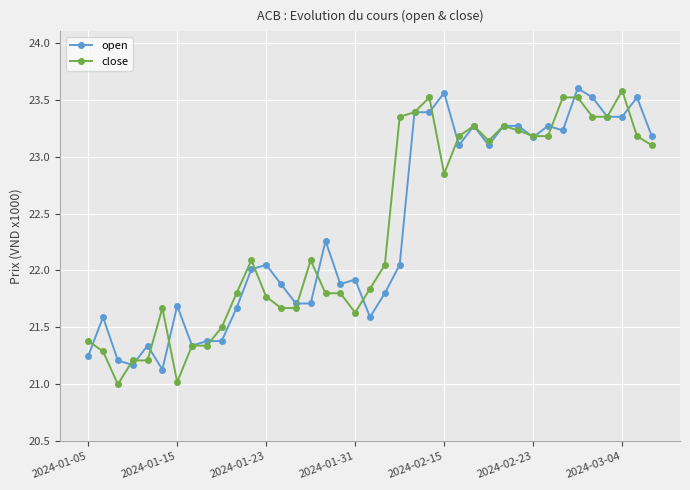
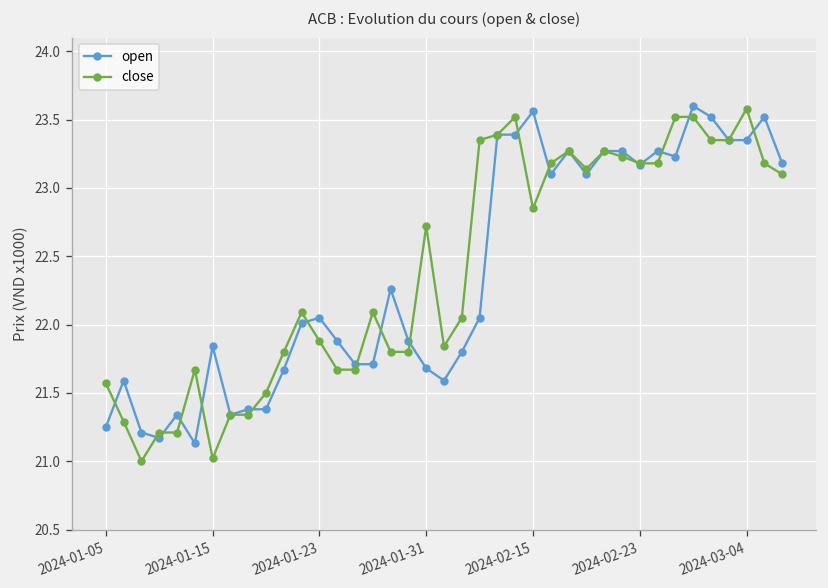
close, 2024-01-05: 21.38 -> 21.57
open, 2024-01-15: 21.69 -> 21.84
close, 2024-01-23: 21.77 -> 21.88
open, 2024-01-31: 21.92 -> 21.68
close, 2024-01-31: 21.63 -> 22.72
